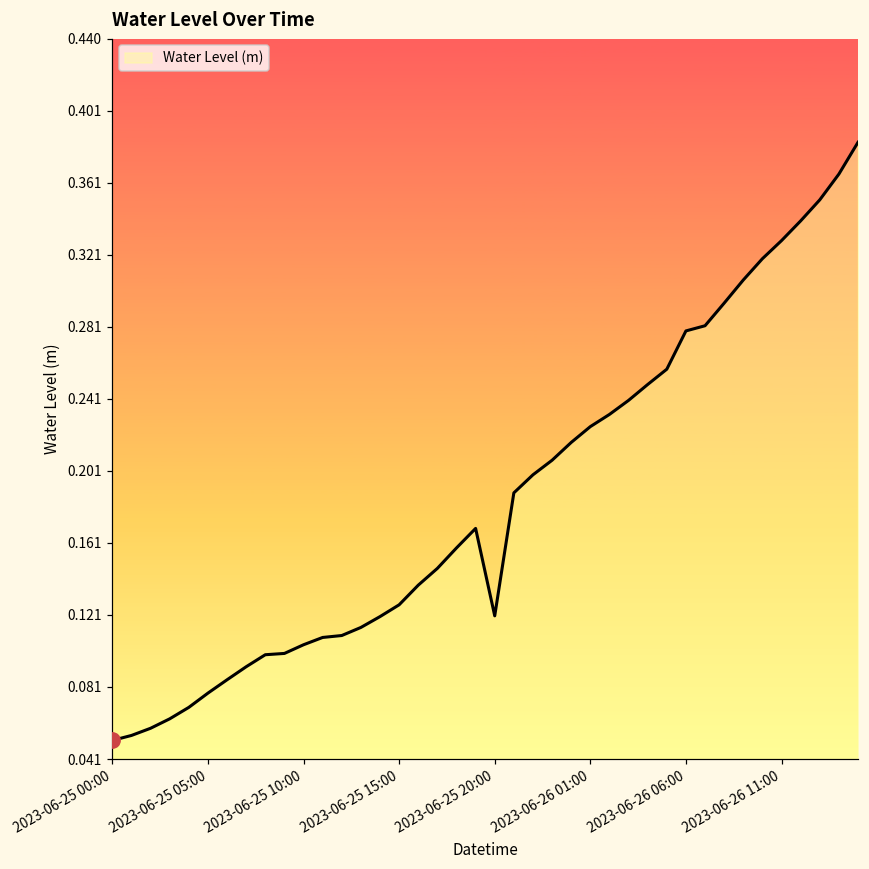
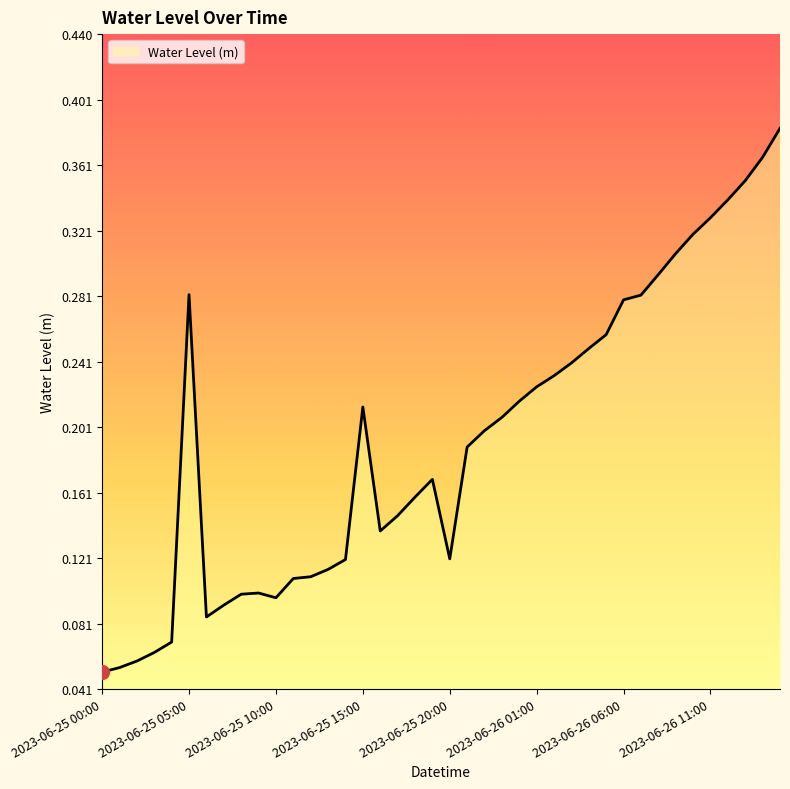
Water Level (m), 2023-06-25 05:00: 0.078 -> 0.282
Water Level (m), 2023-06-25 10:00: 0.105 -> 0.097
Water Level (m), 2023-06-25 15:00: 0.127 -> 0.213
